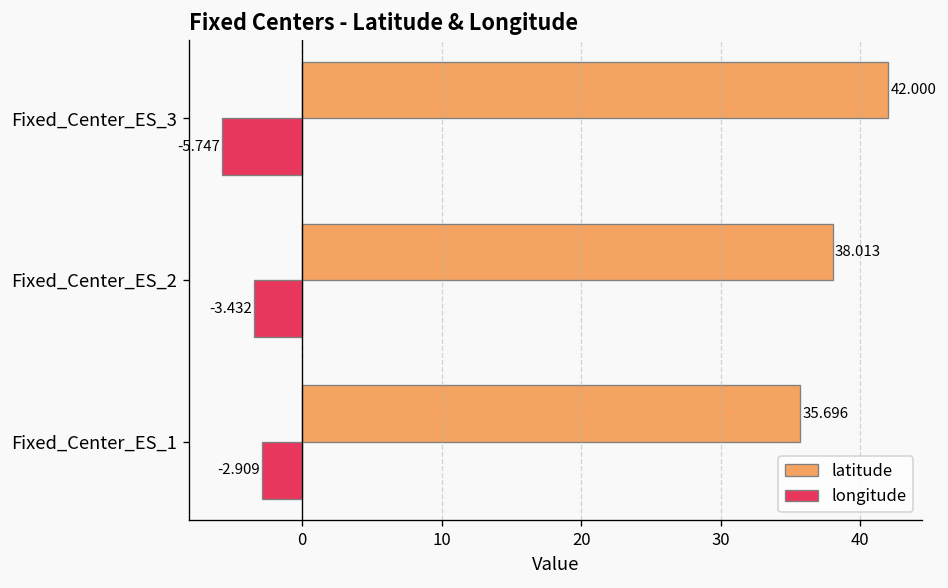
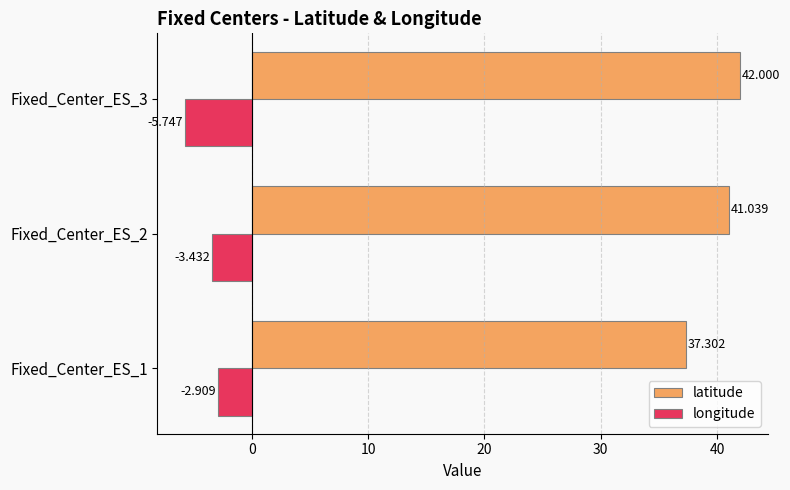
latitude, Fixed_Center_ES_2: 38.013 -> 41.039
latitude, Fixed_Center_ES_1: 35.696 -> 37.302
